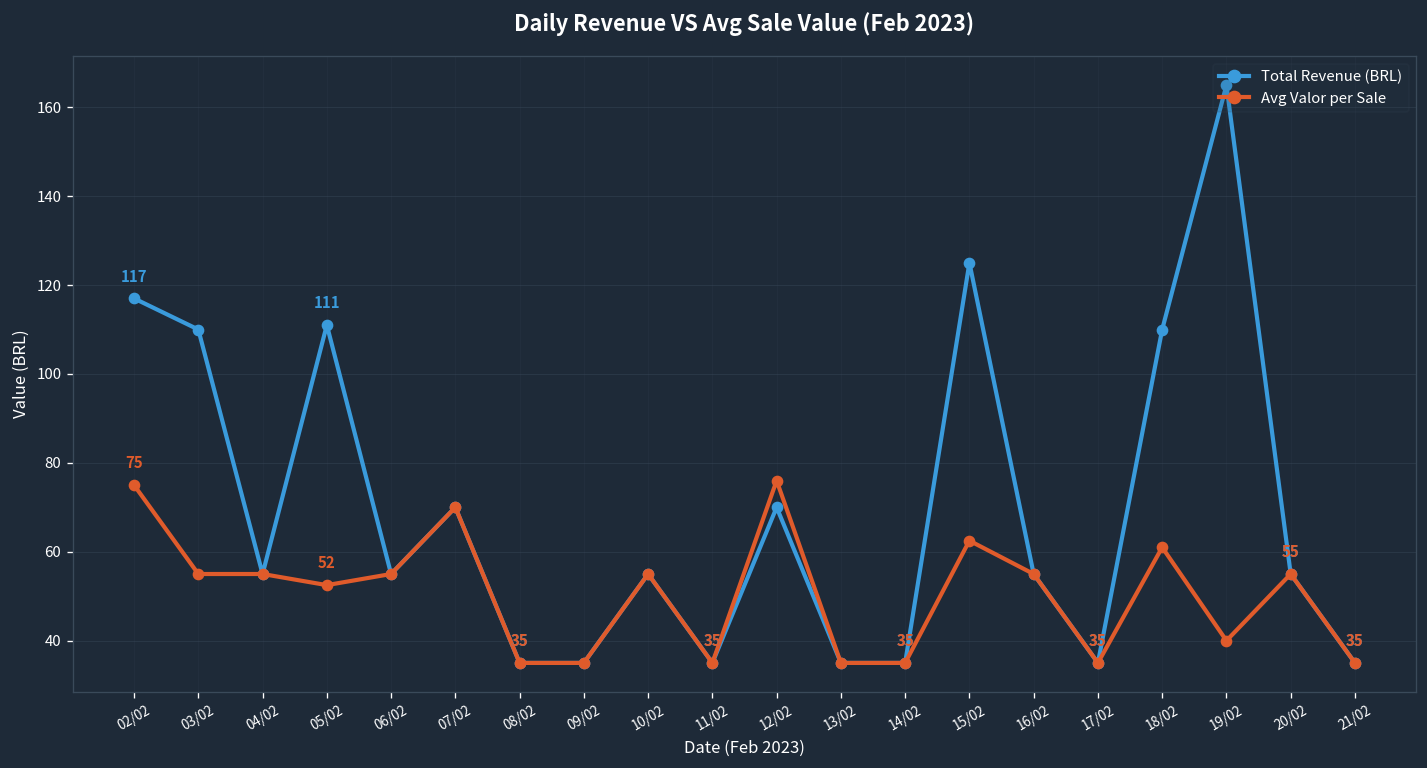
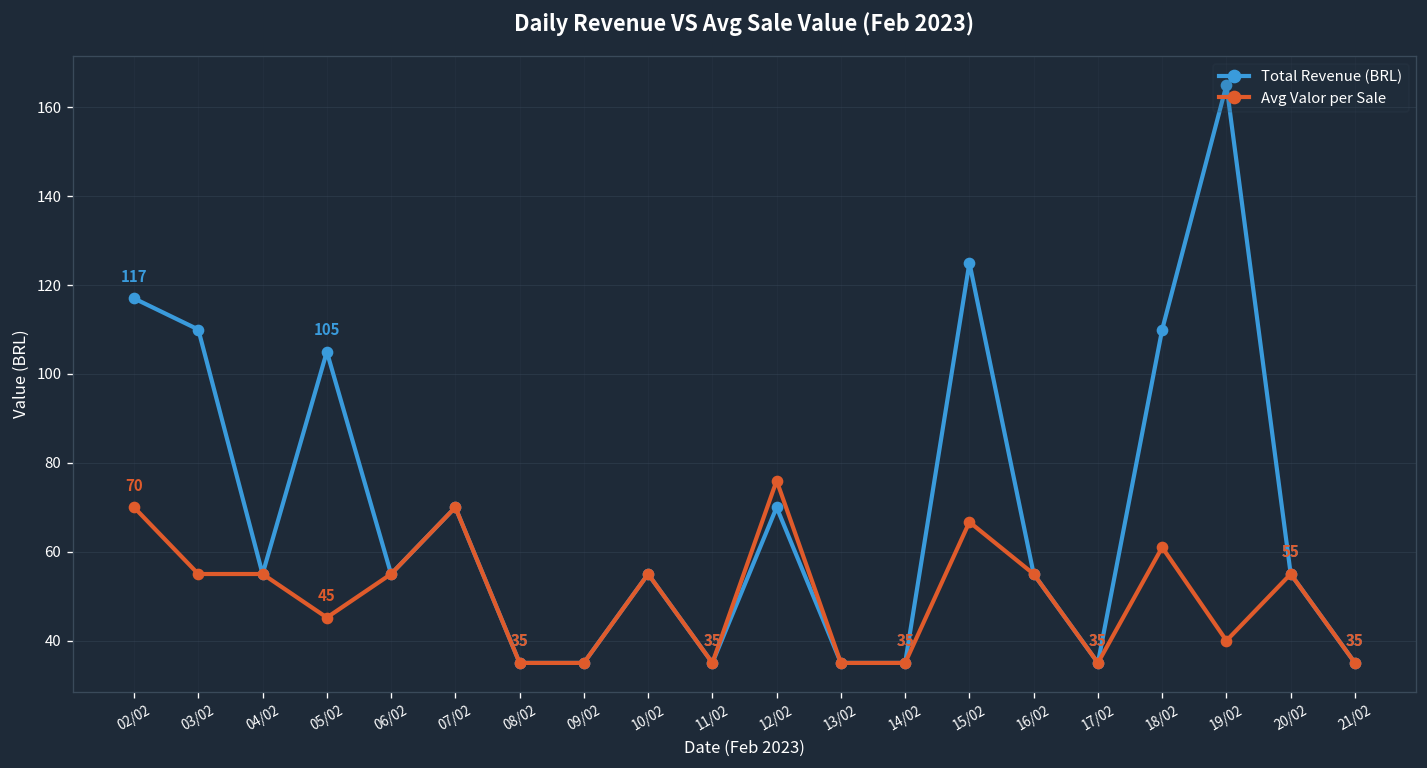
Avg Valor per Sale, 02/02: 75 -> 70
Total Revenue (BRL), 05/02: 111 -> 105
Avg Valor per Sale, 05/02: 52 -> 45
Avg Valor per Sale, 15/02: 63 -> 67
